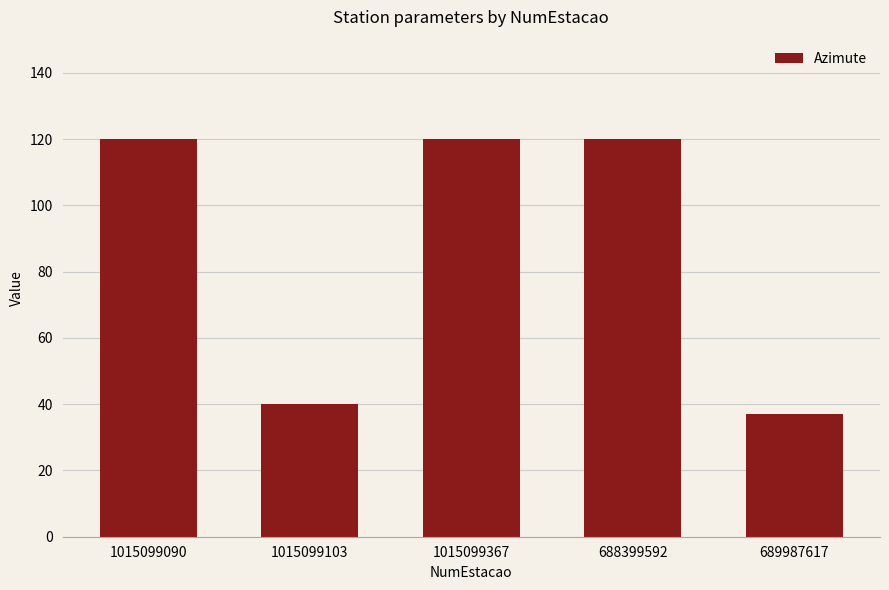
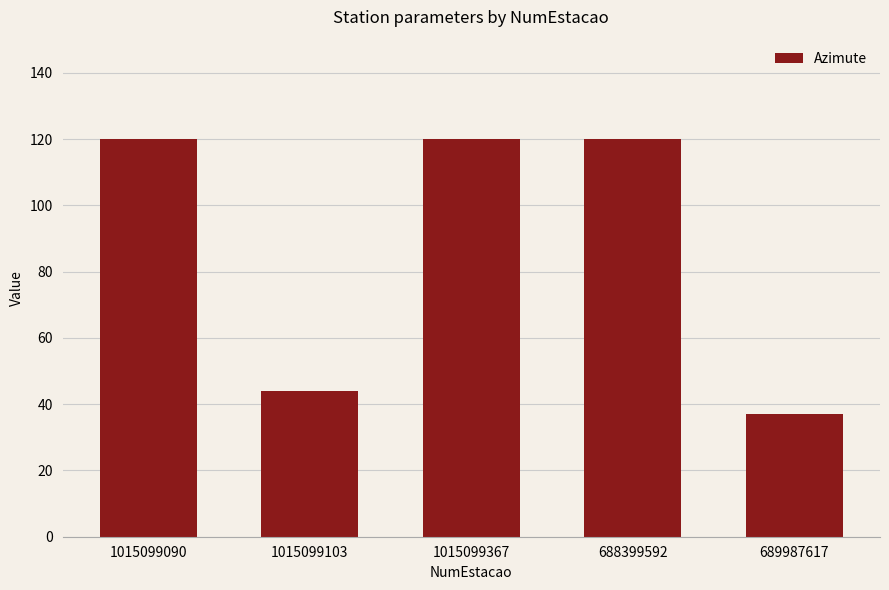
1015099103: 40 -> 44
